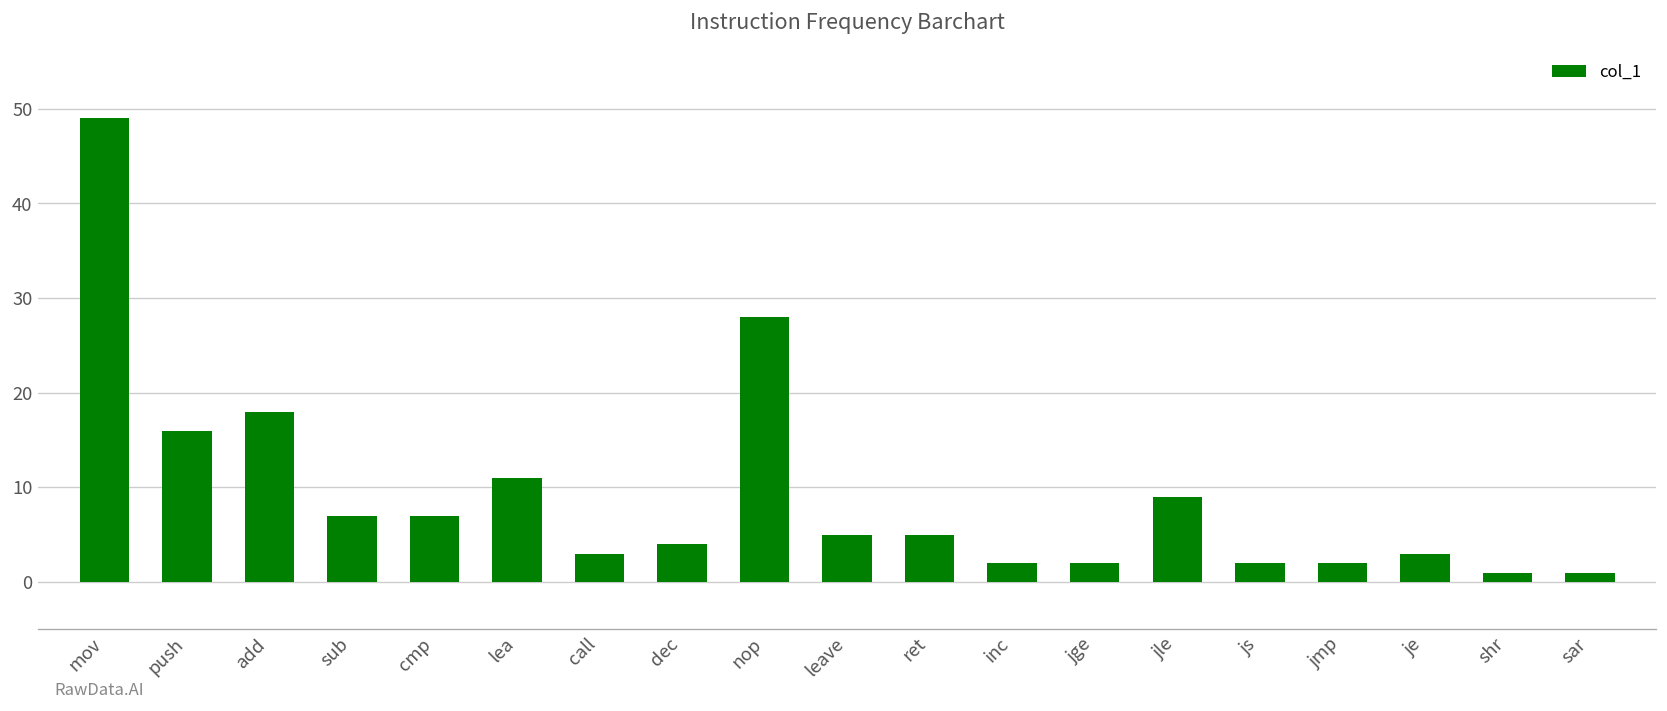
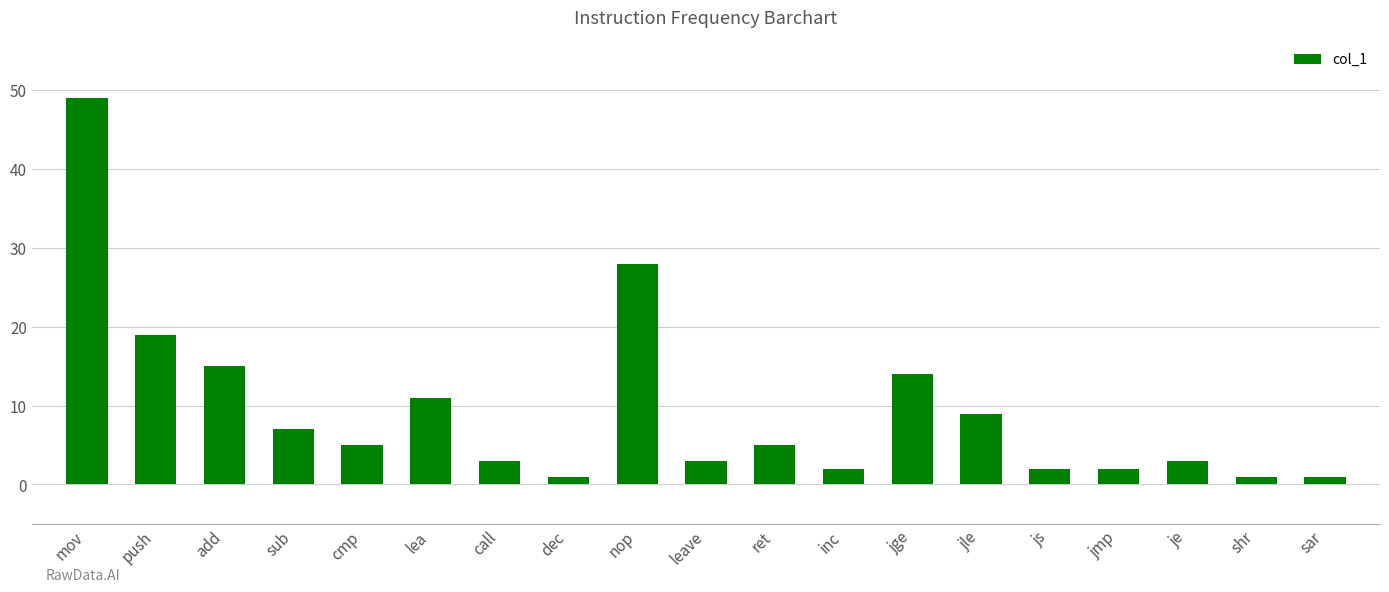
push: 16 -> 19
add: 18 -> 15
cmp: 7 -> 5
dec: 4 -> 1
leave: 5 -> 3
jge: 2 -> 14
